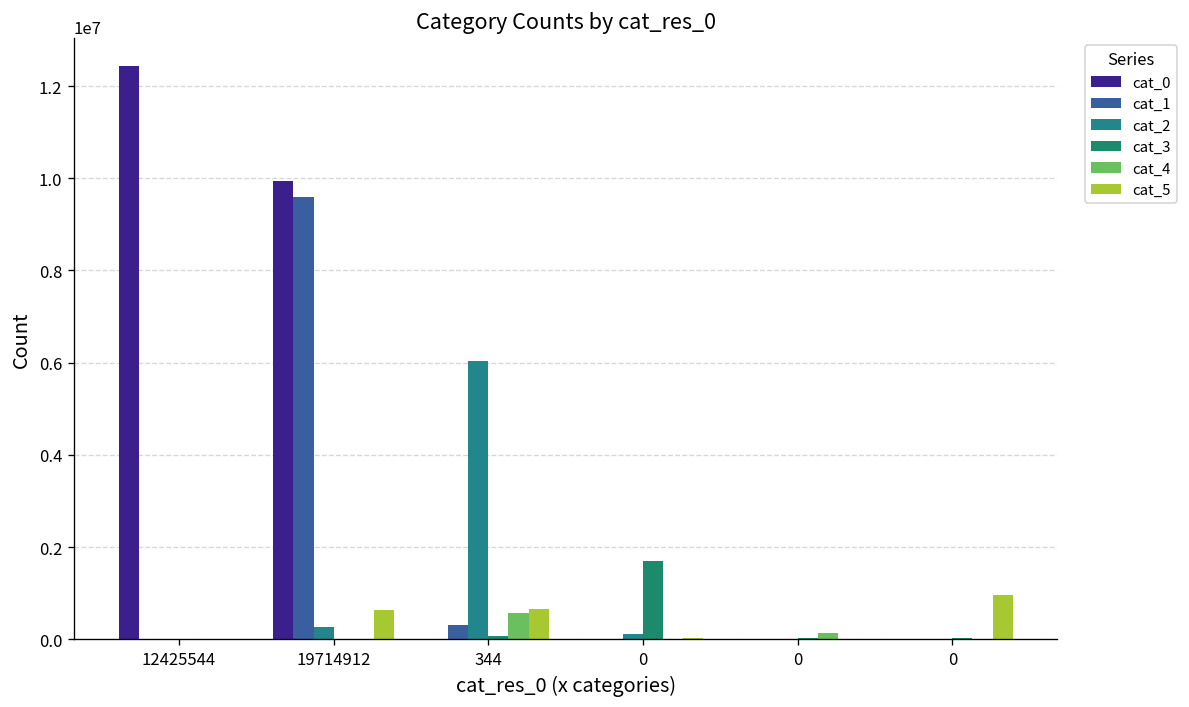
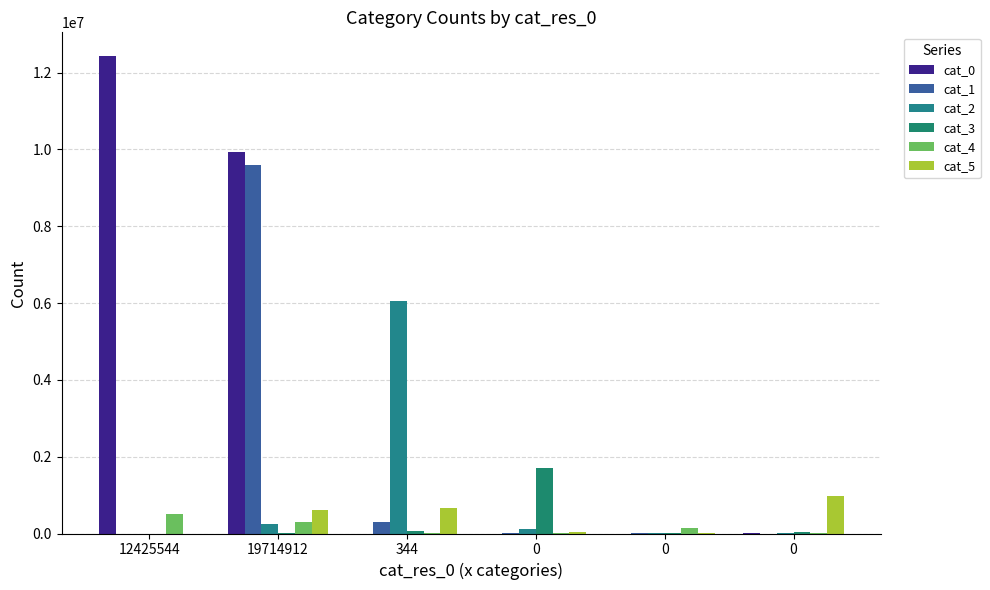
cat_4, 12425544: 0 -> 500000
cat_4, 19714912: 0 -> 300000
cat_4, 344: 600000 -> 0
